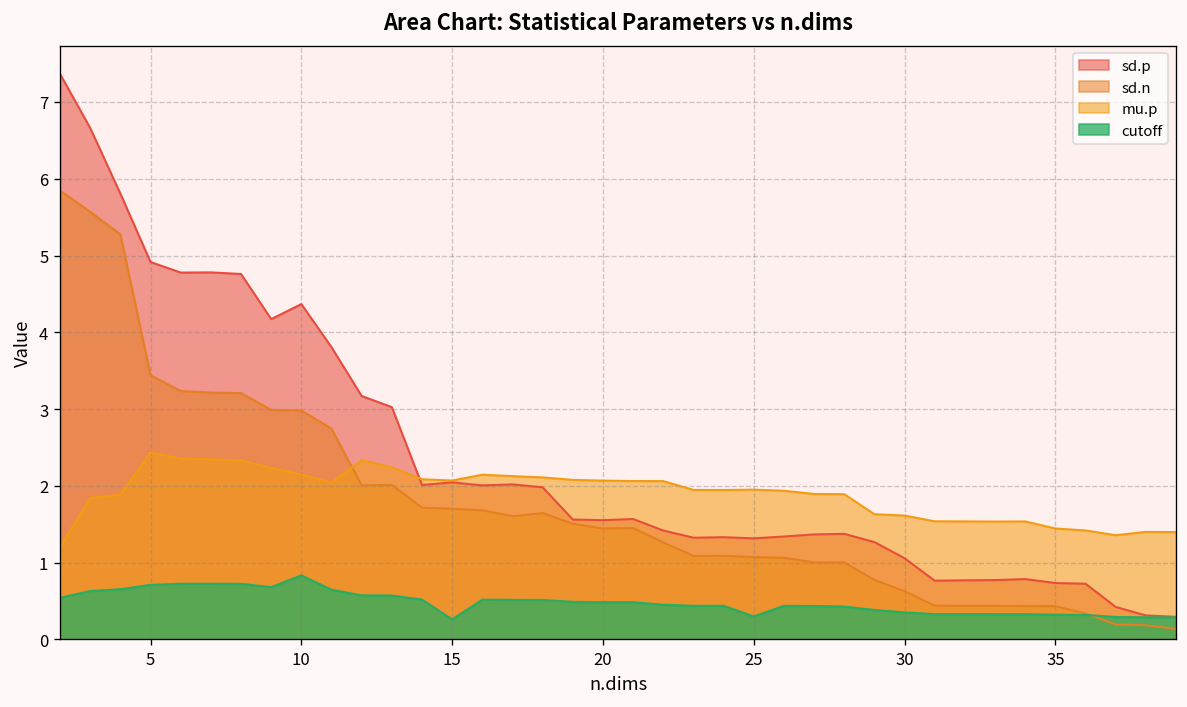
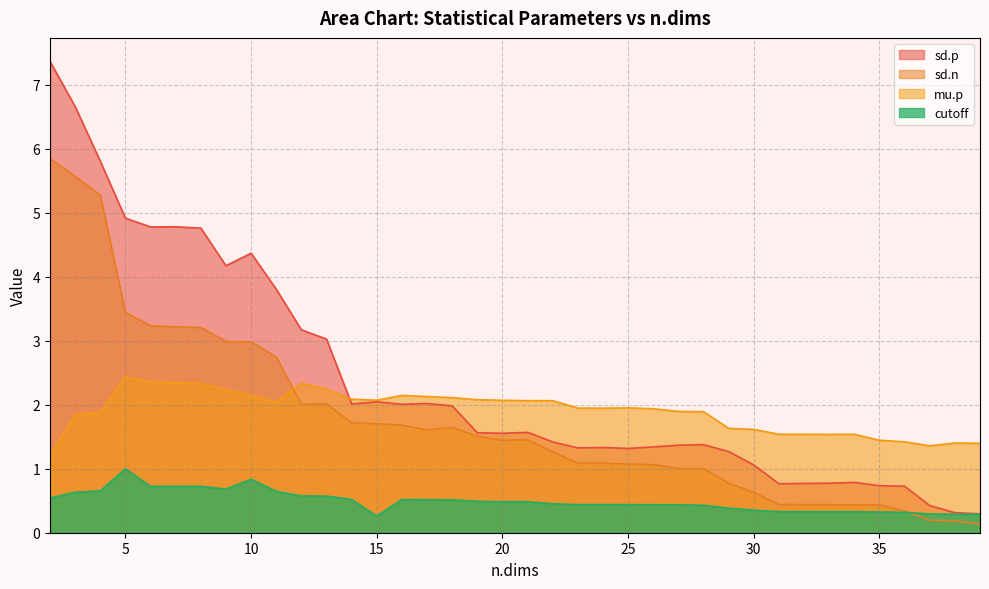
cutoff, 5: 0.7 -> 1.0
cutoff, 25: 0.3 -> 0.4
